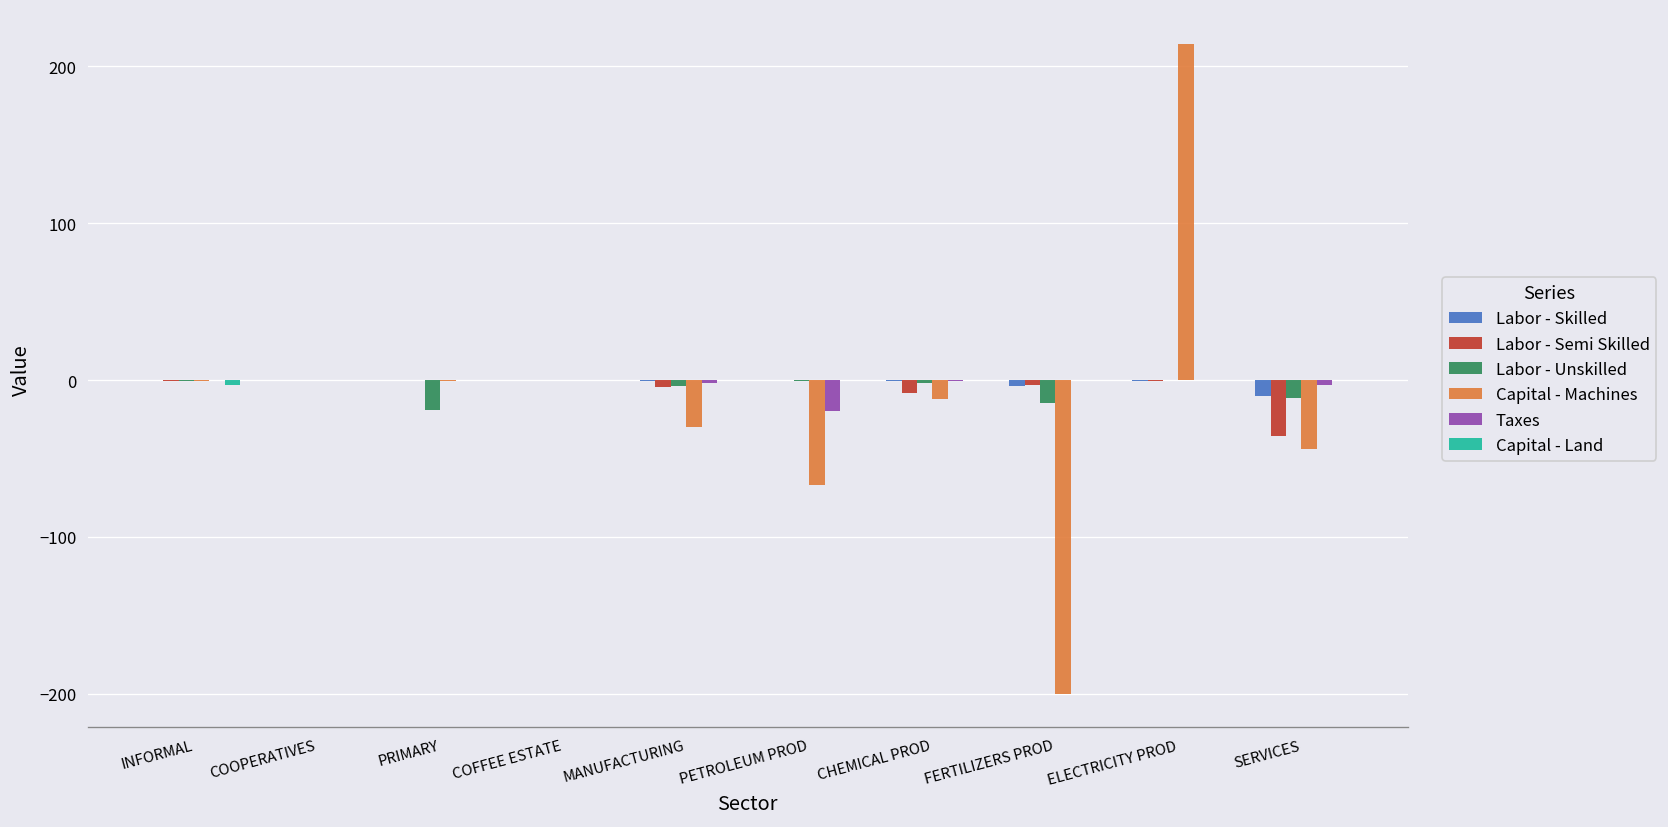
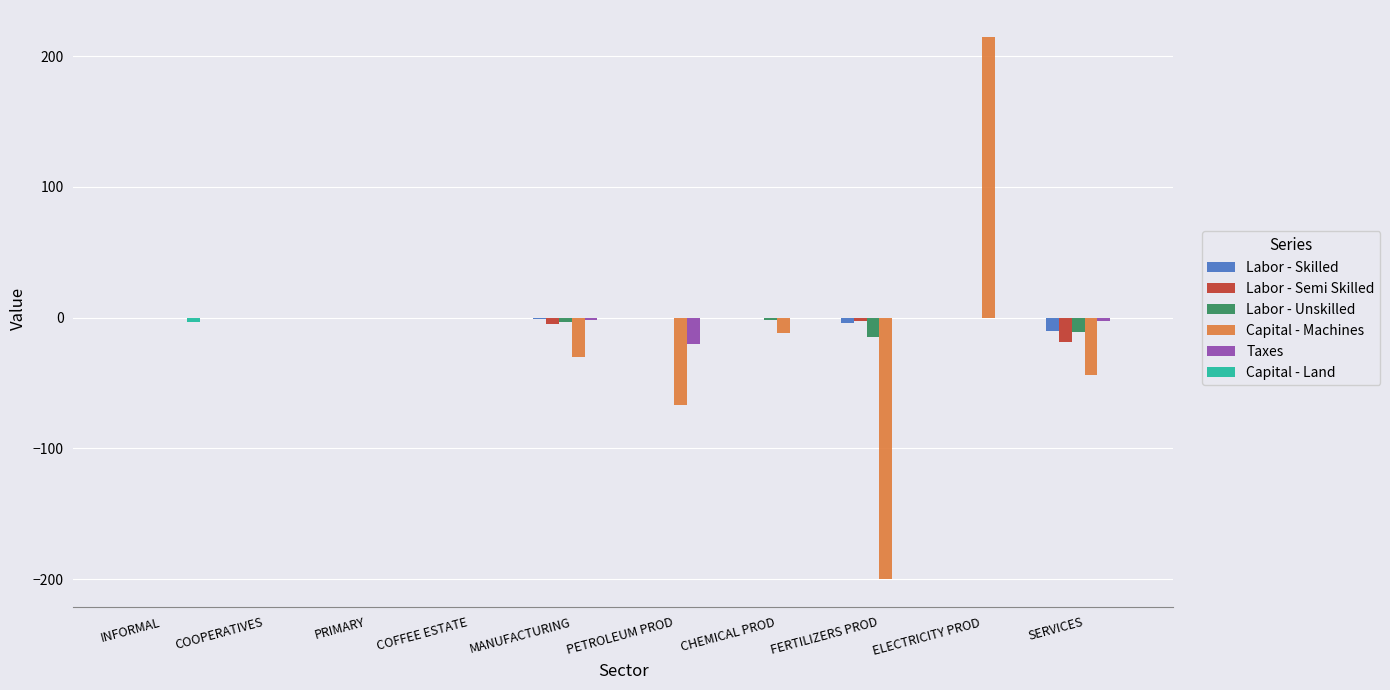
Labor - Unskilled, PRIMARY: -19 -> 0
Labor - Semi Skilled, CHEMICAL PROD: -8 -> 0
Labor - Semi Skilled, SERVICES: -35 -> -18
